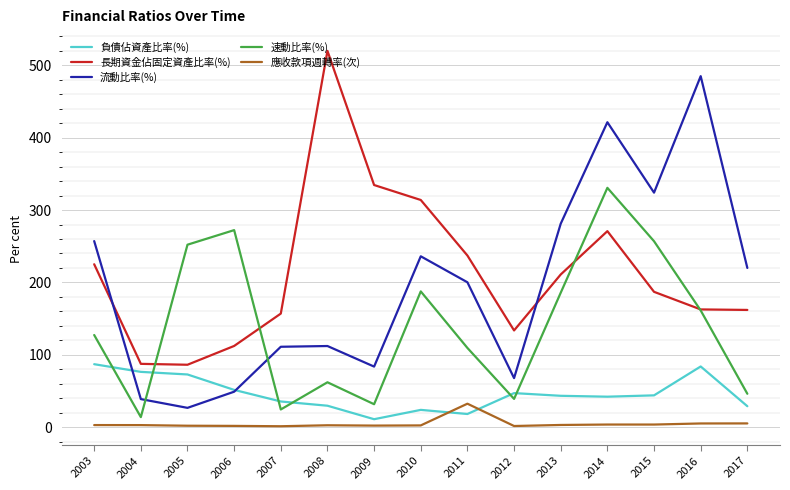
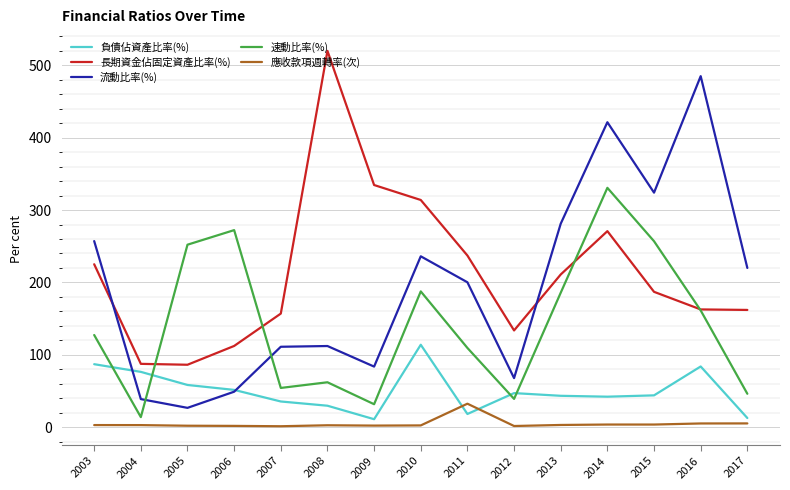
負債佔資產比率(%), 2005: 70 -> 60
速動比率(%), 2007: 20 -> 50
負債佔資產比率(%), 2010: 20 -> 110
負債佔資產比率(%), 2017: 30 -> 10
